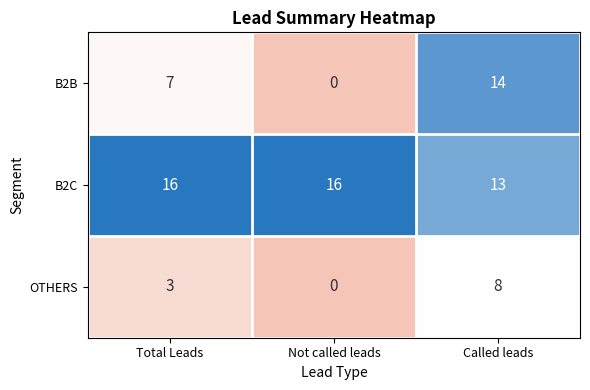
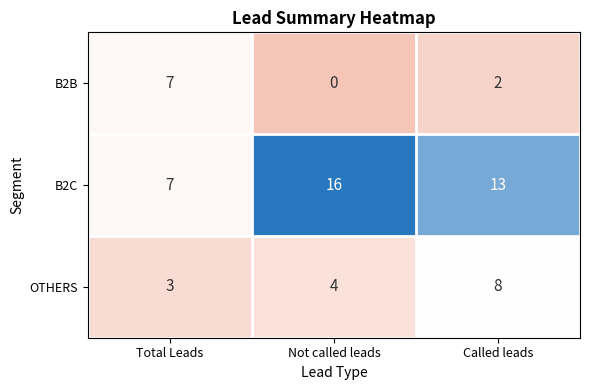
B2B, Called leads: 14 -> 2
B2C, Total Leads: 16 -> 7
OTHERS, Not called leads: 0 -> 4
